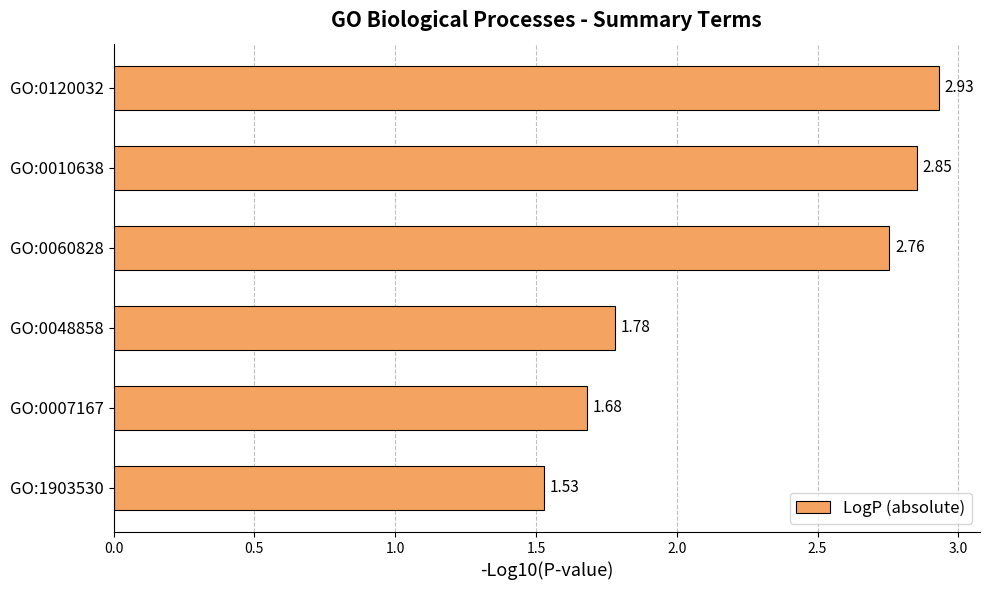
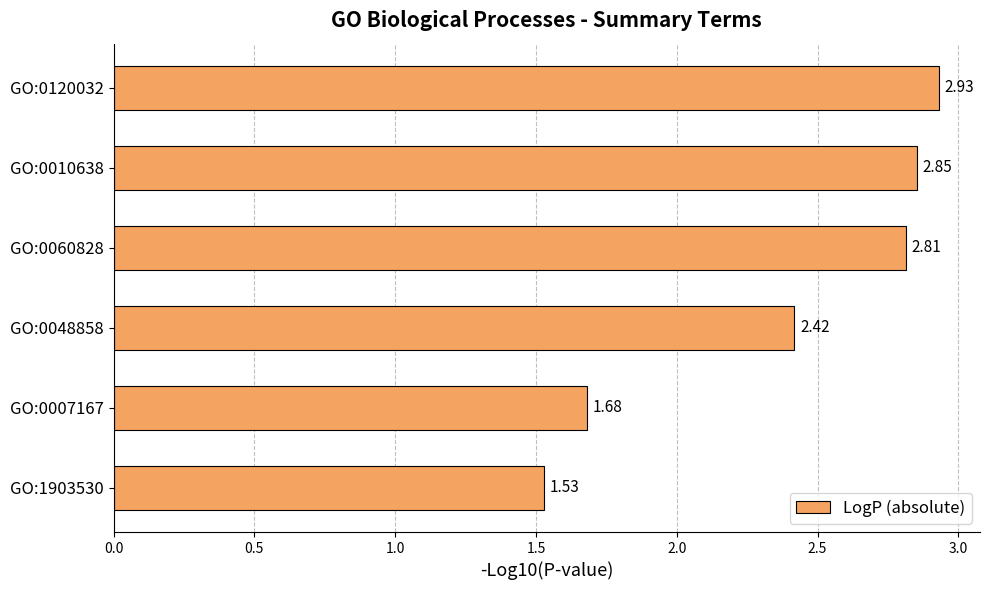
GO:0060828: 2.76 -> 2.81
GO:0048858: 1.78 -> 2.42
